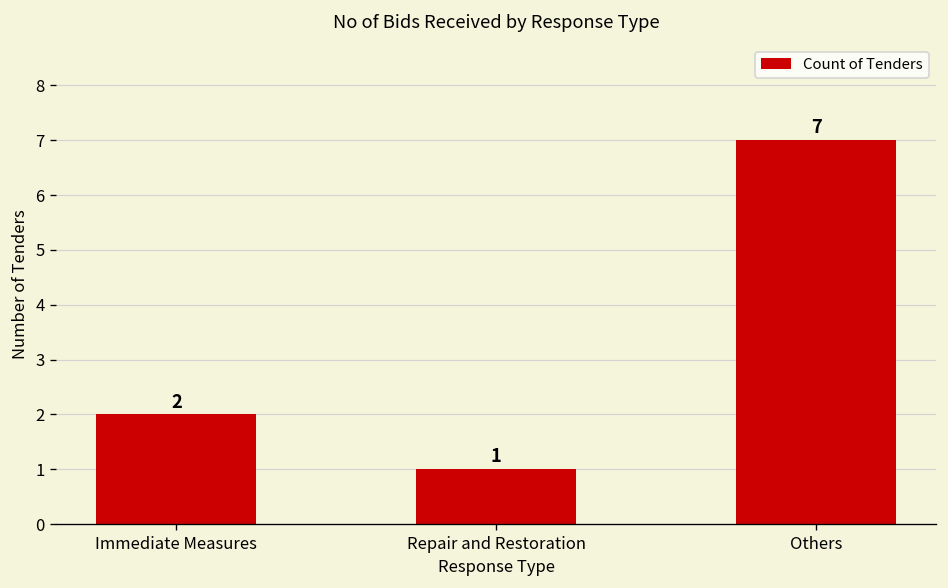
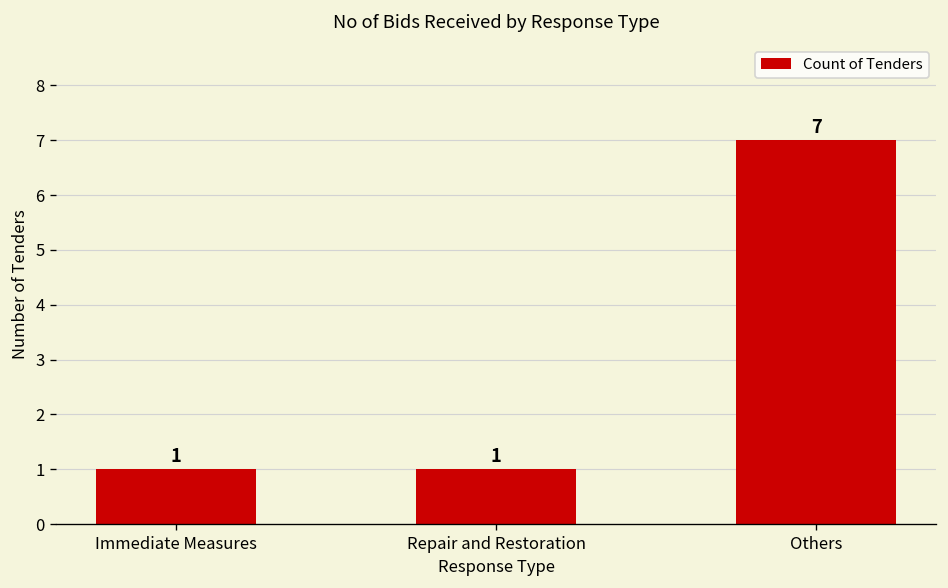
Immediate Measures: 2 -> 1
